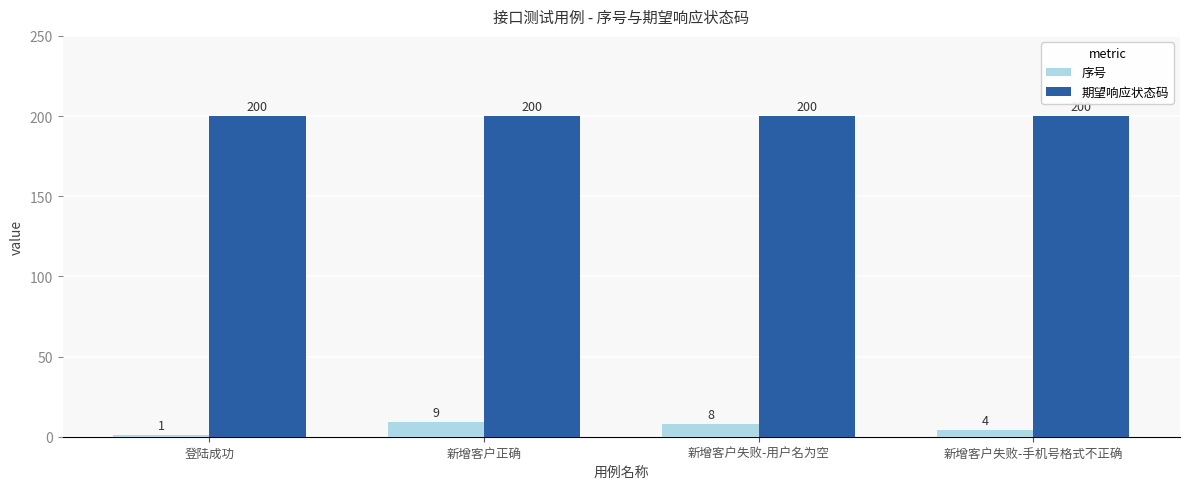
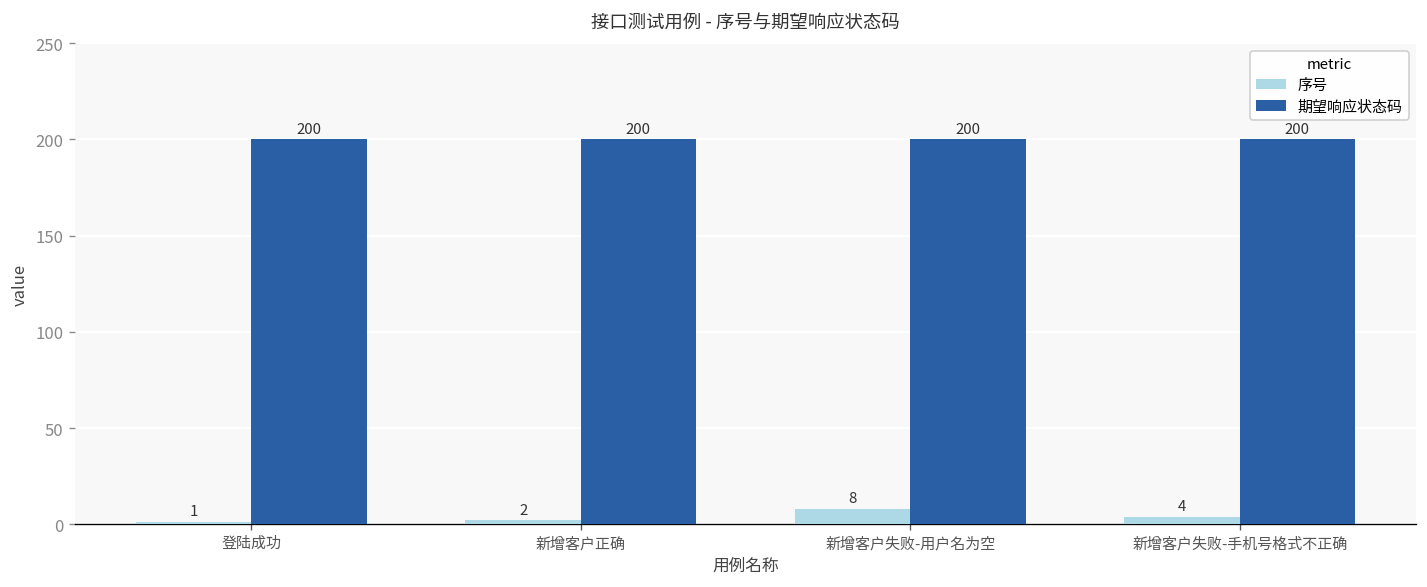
序号, 新增客户正确: 9 -> 2
